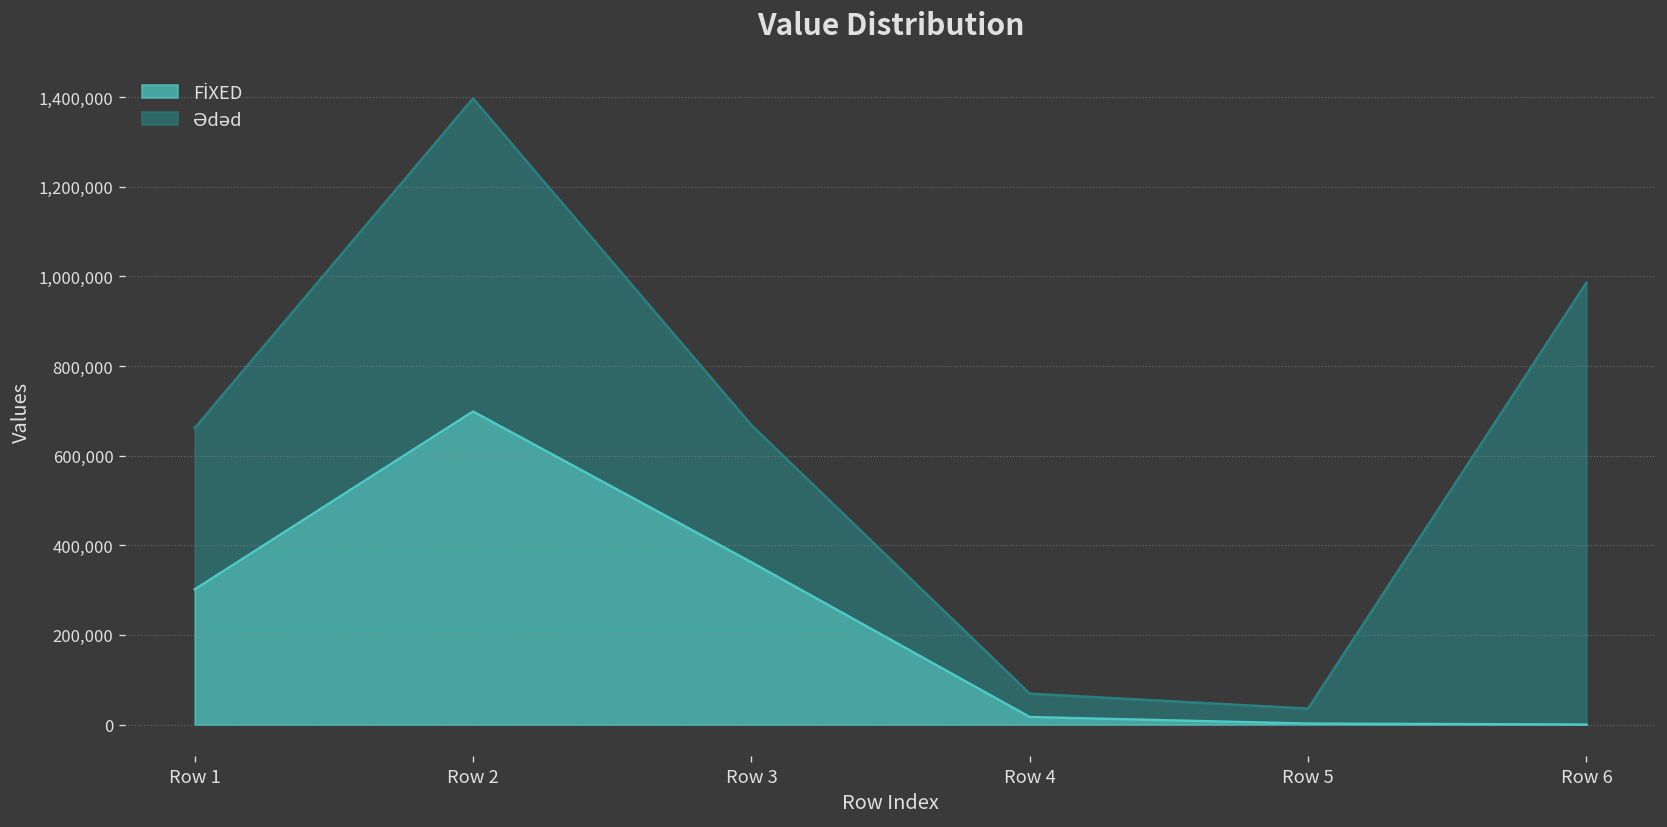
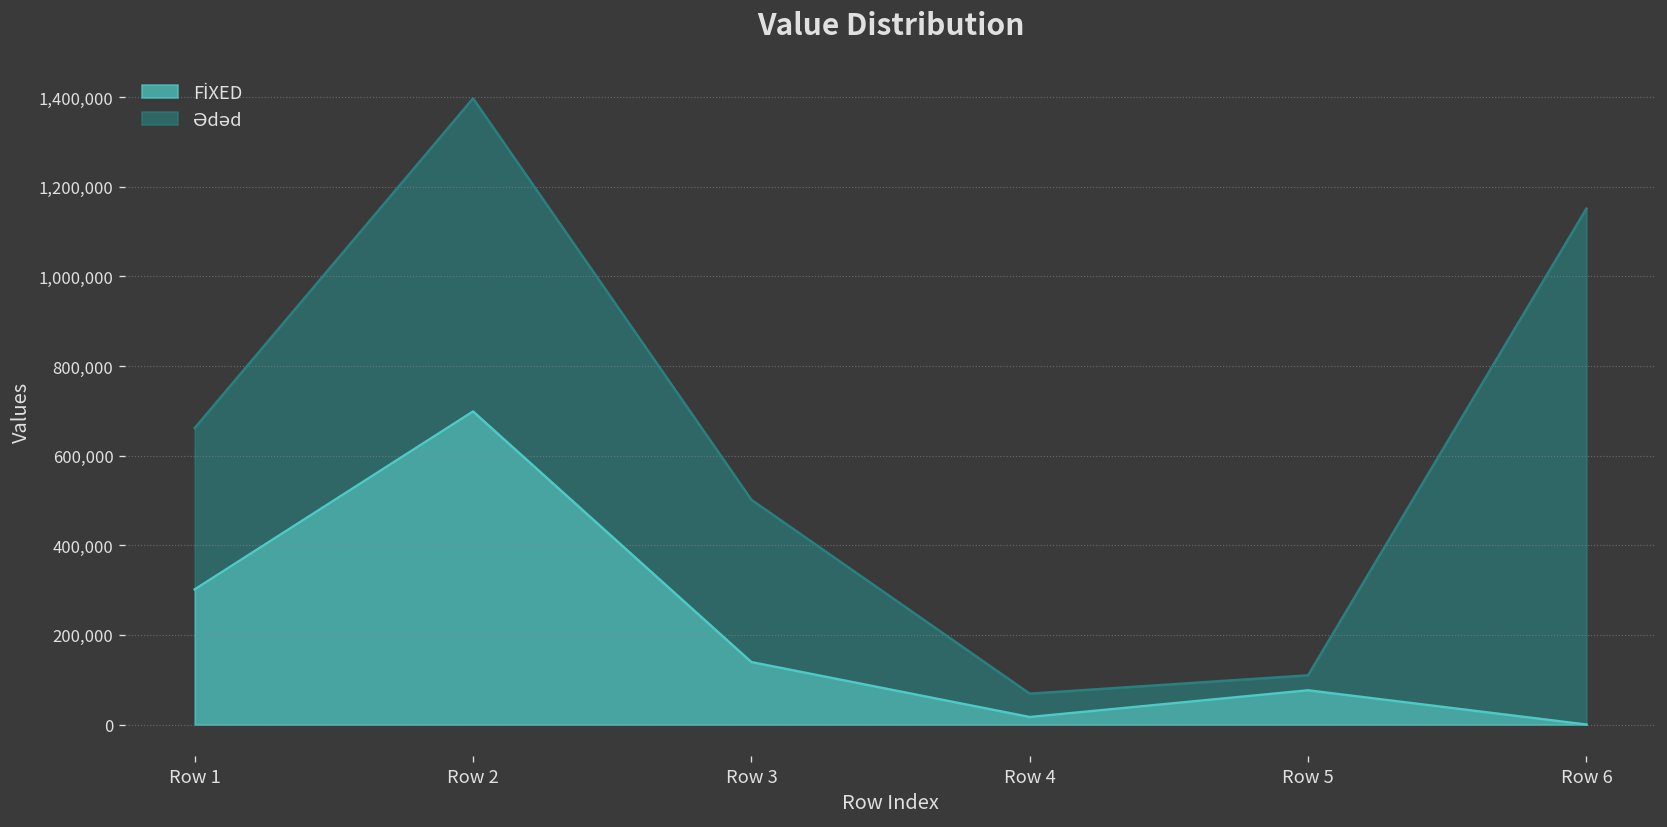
FİXED, Row 3: 360,000 -> 140,000
Ədəd, Row 3: 310,000 -> 360,000
FİXED, Row 5: 0 -> 80,000
Ədəd, Row 6: 990,000 -> 1,150,000
